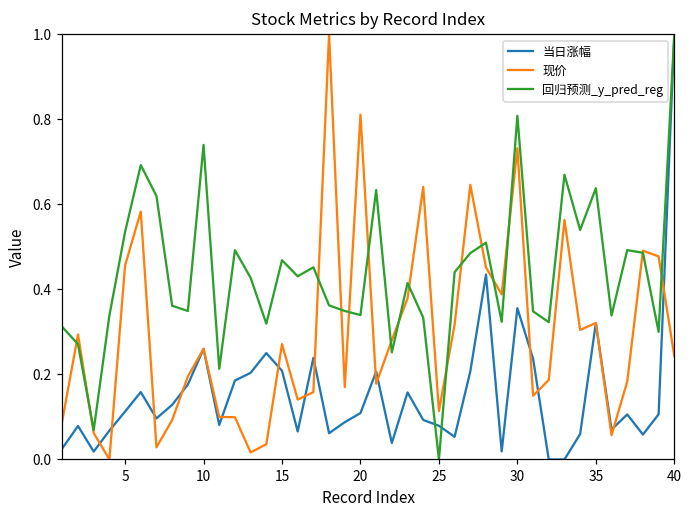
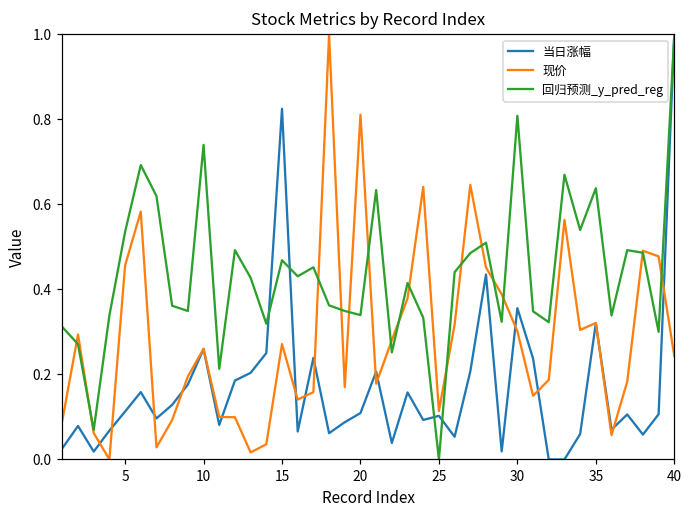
当日涨幅, 15: 0.21 -> 0.83
当日涨幅, 25: 0.08 -> 0.10
现价, 30: 0.73 -> 0.30
